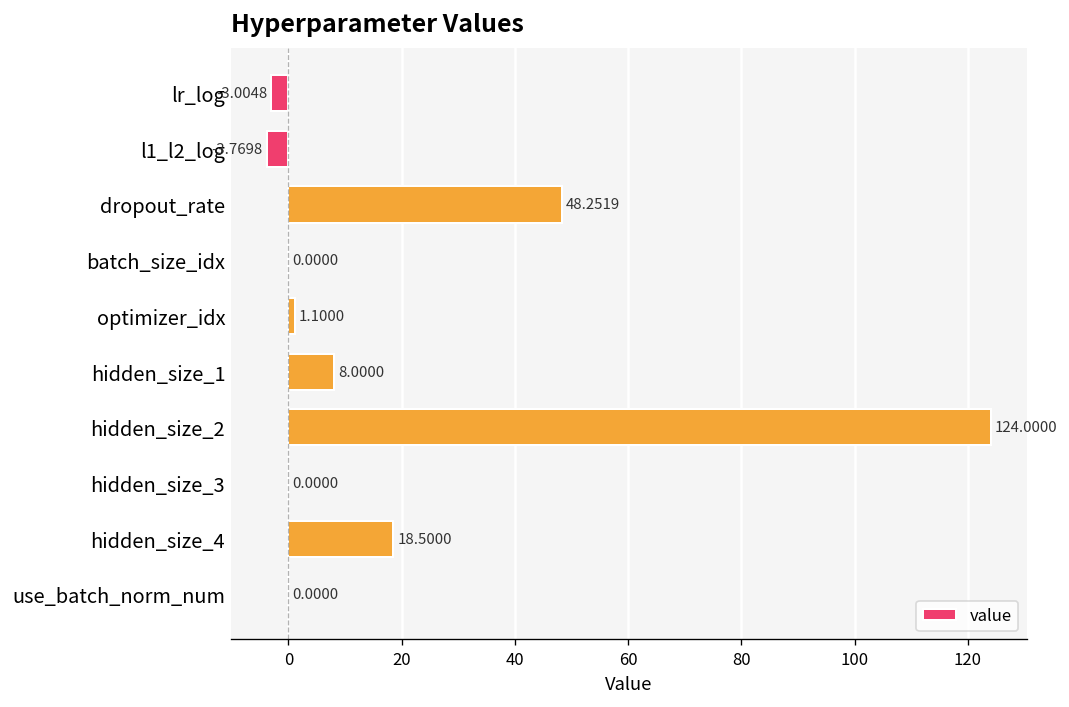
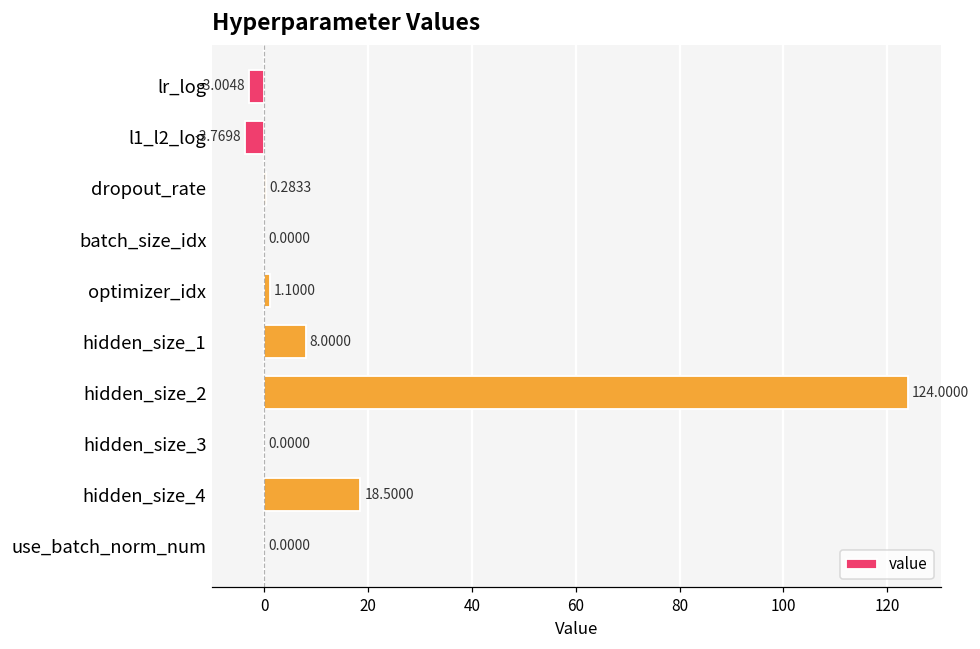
dropout_rate: 48.2519 -> 0.2833
